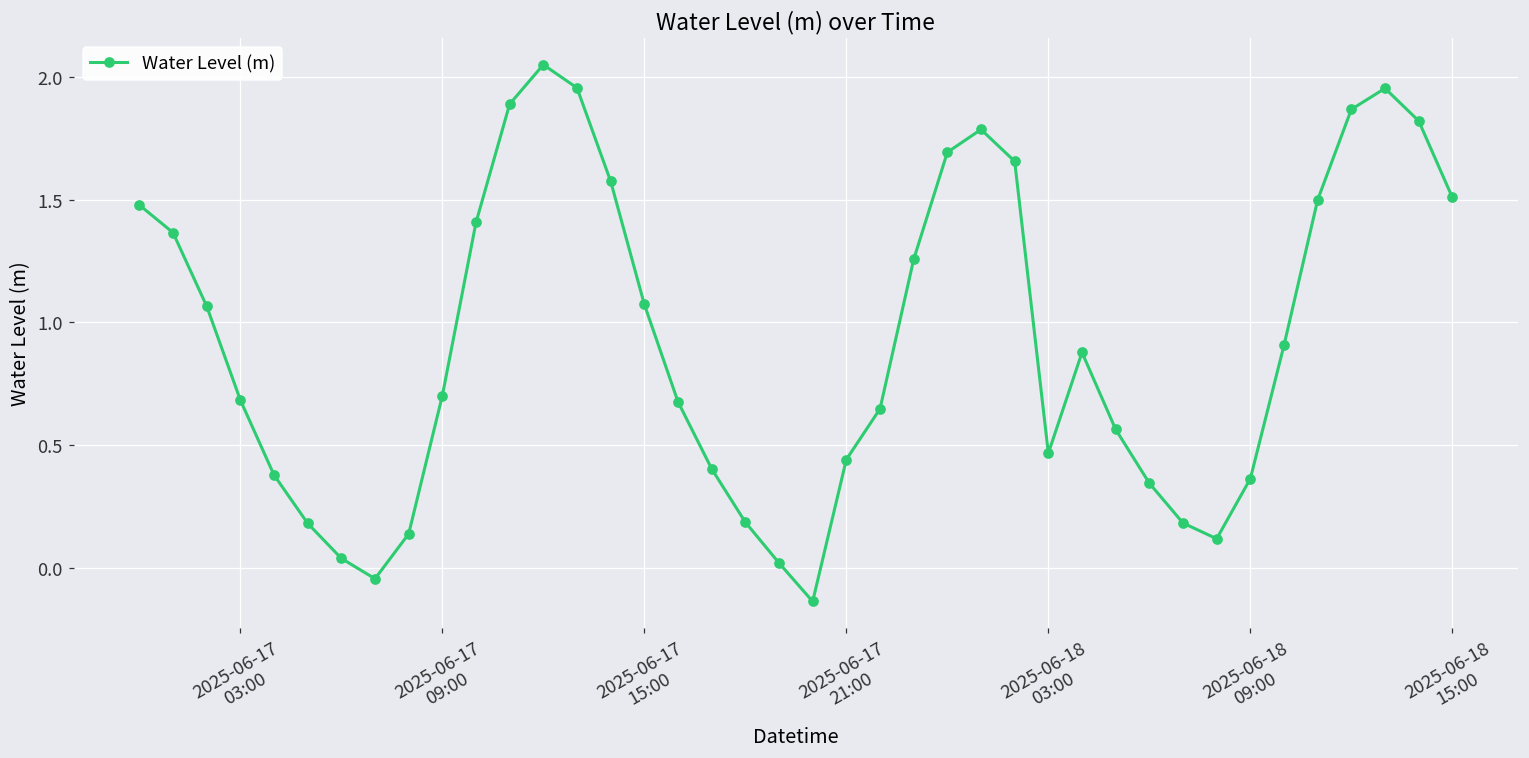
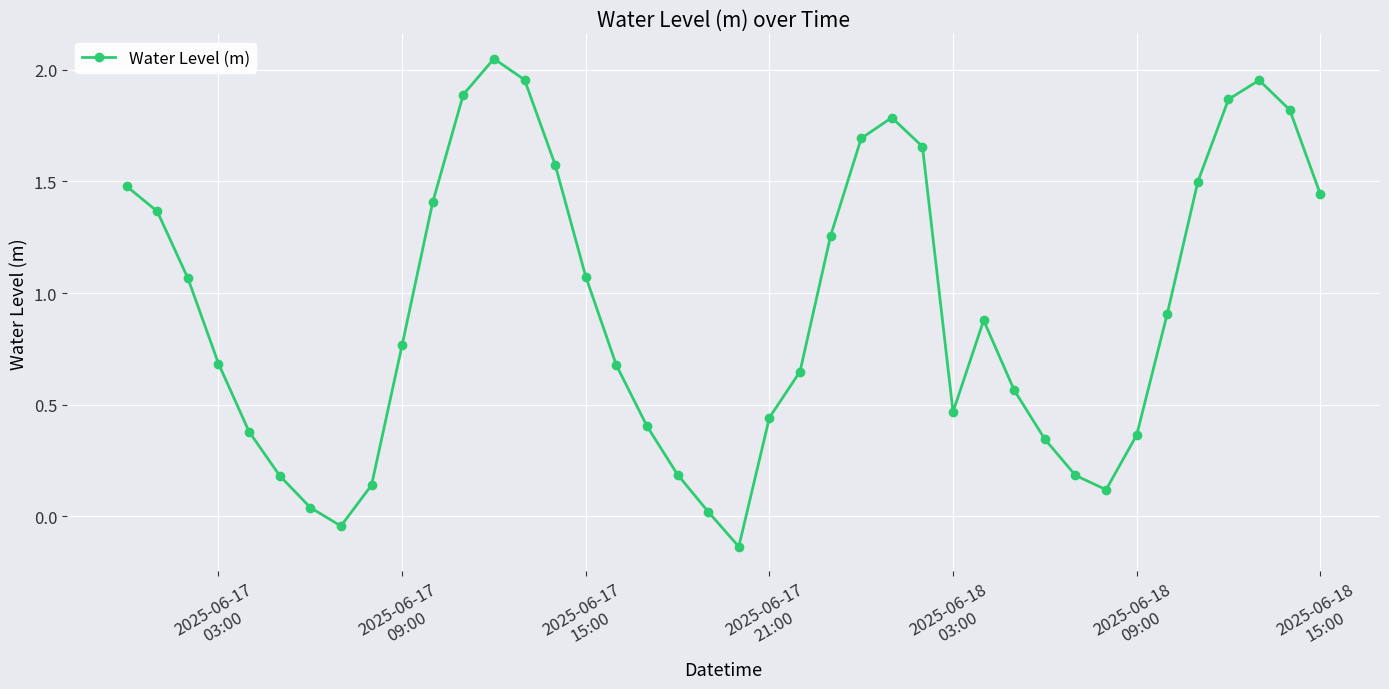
2025-06-17 09:00: 0.70 -> 0.77
2025-06-18 15:00: 1.51 -> 1.44
